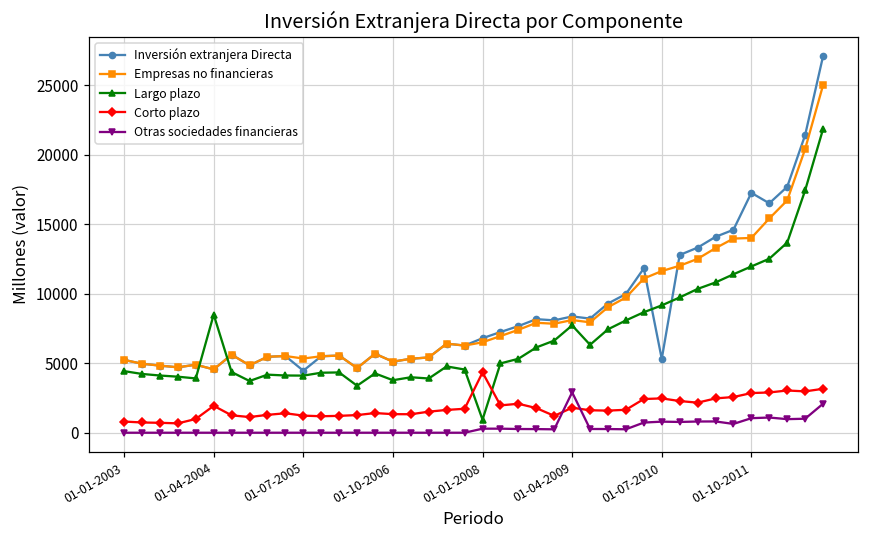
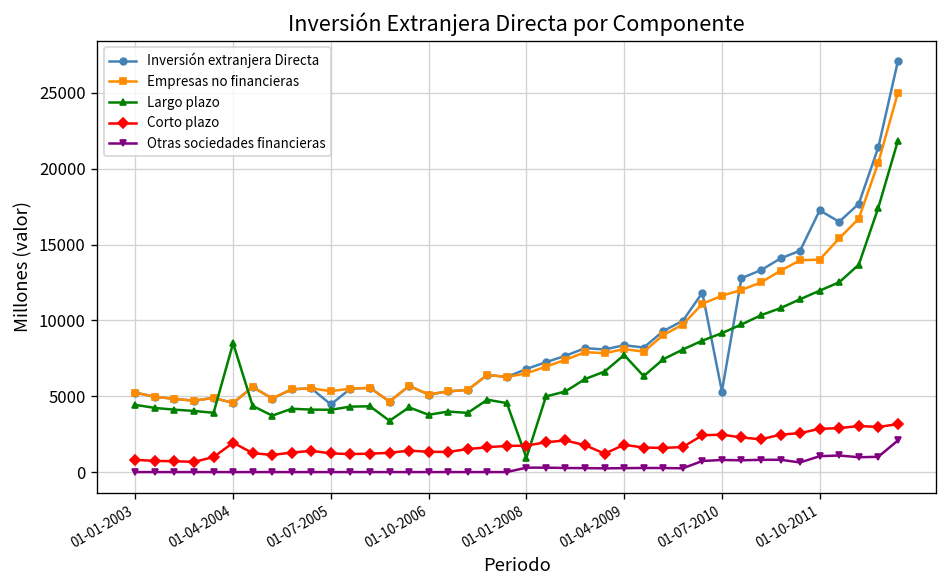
Corto plazo, 01-01-2008: 4300 -> 1700
Otras sociedades financieras, 01-04-2009: 2900 -> 300
